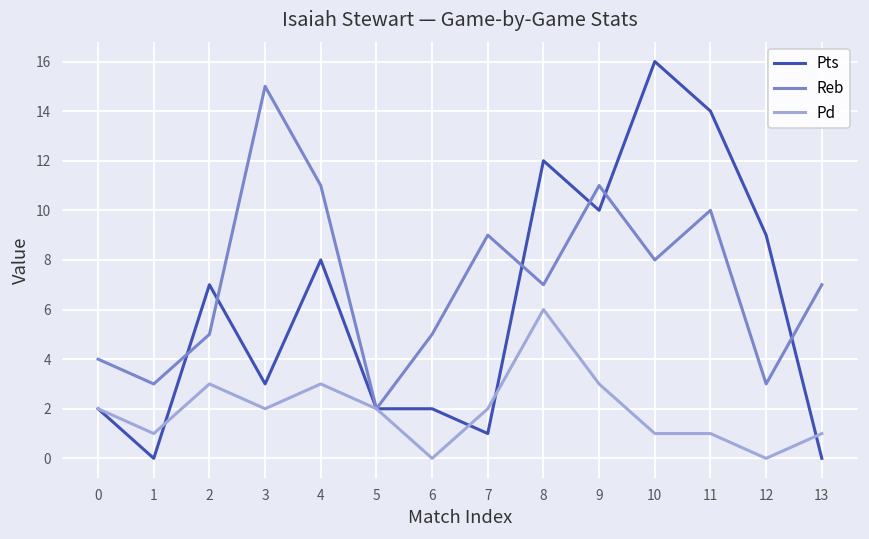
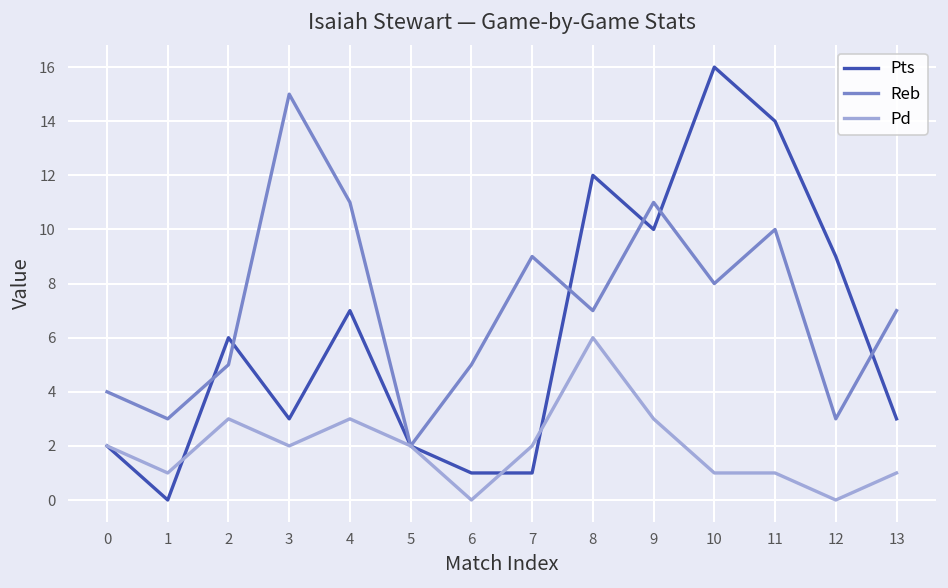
Pts, 2: 7 -> 6
Pts, 4: 8 -> 7
Pts, 6: 2 -> 1
Pts, 13: 0 -> 3
